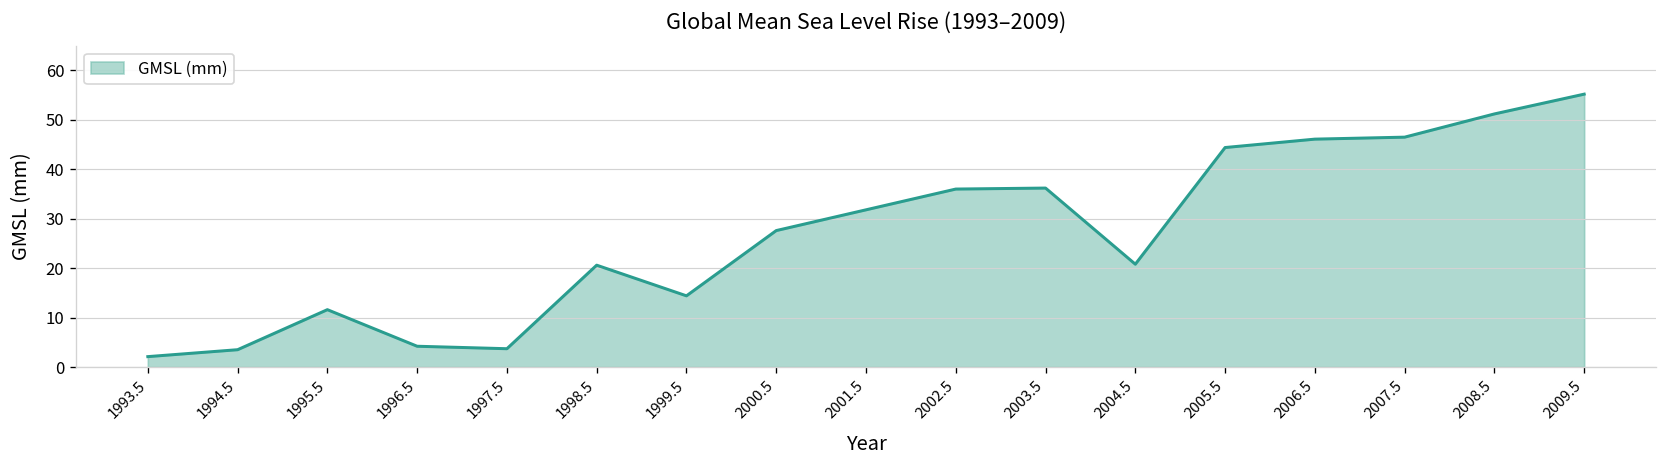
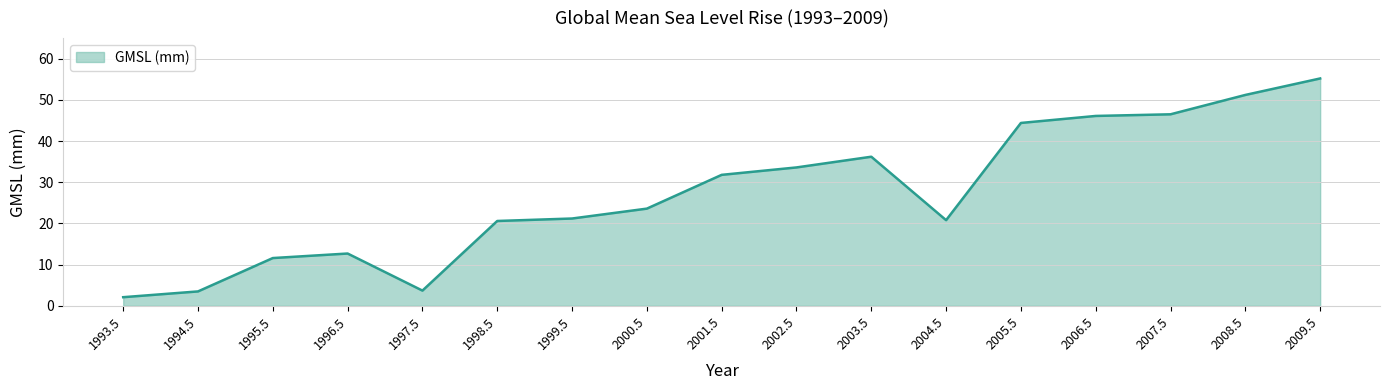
1996.5: 4 -> 13
1999.5: 14 -> 21
2000.5: 28 -> 24
2002.5: 36 -> 34
